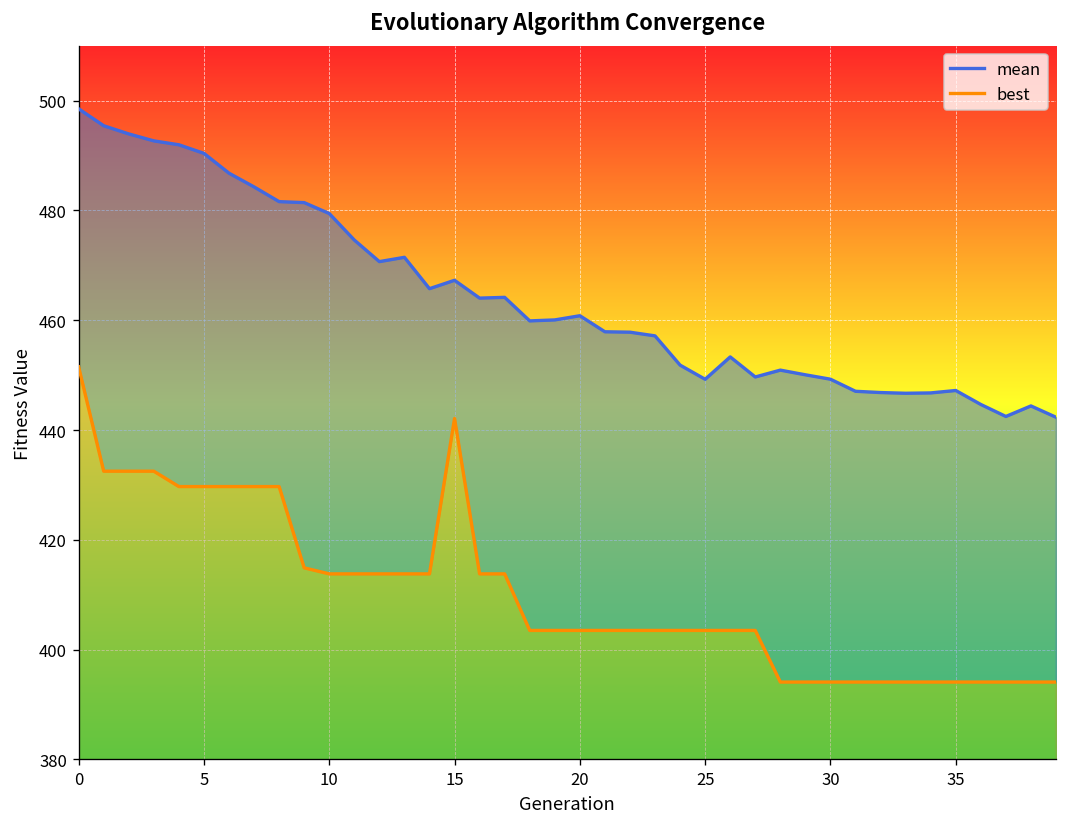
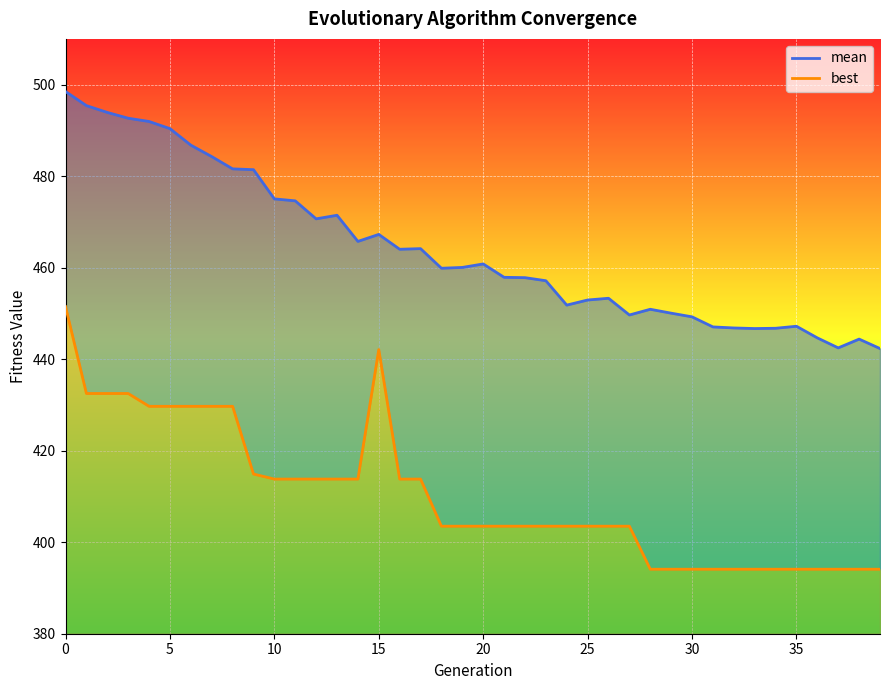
mean, 10: 479 -> 475
mean, 25: 449 -> 453
